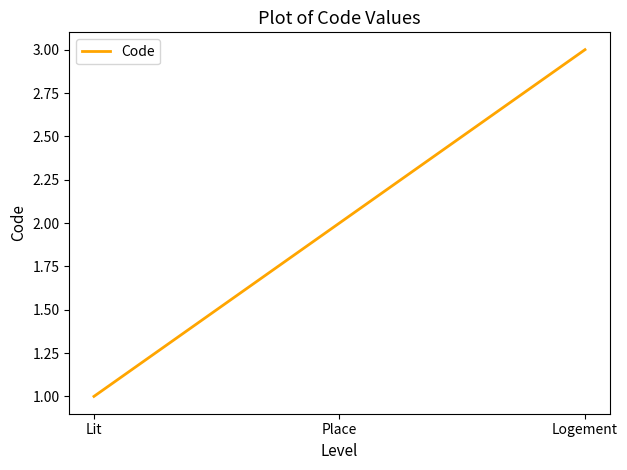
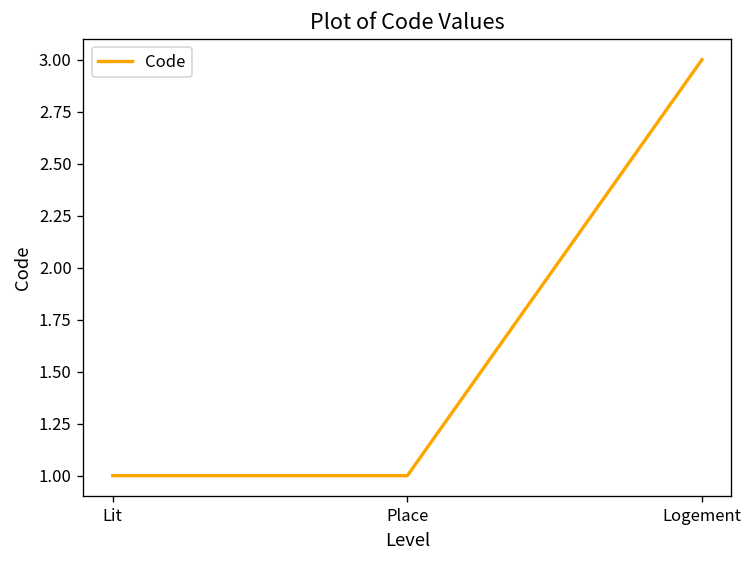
Place: 2 -> 1
